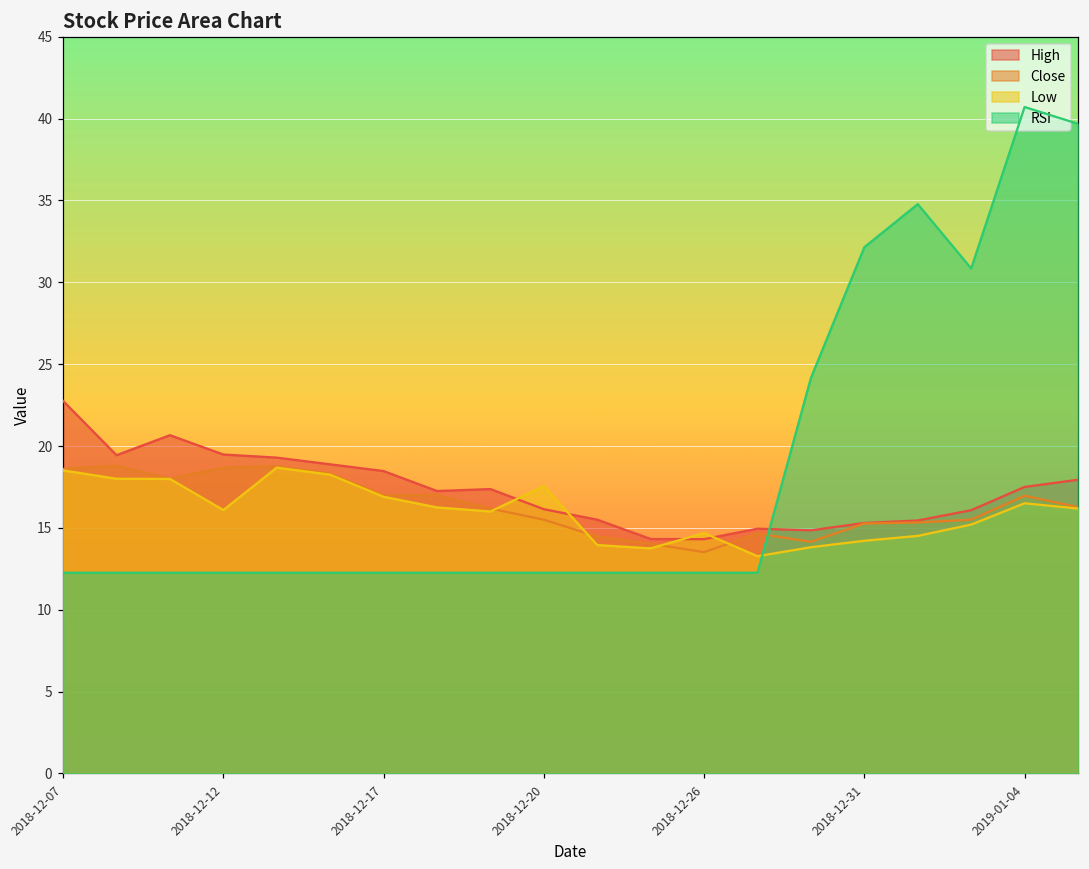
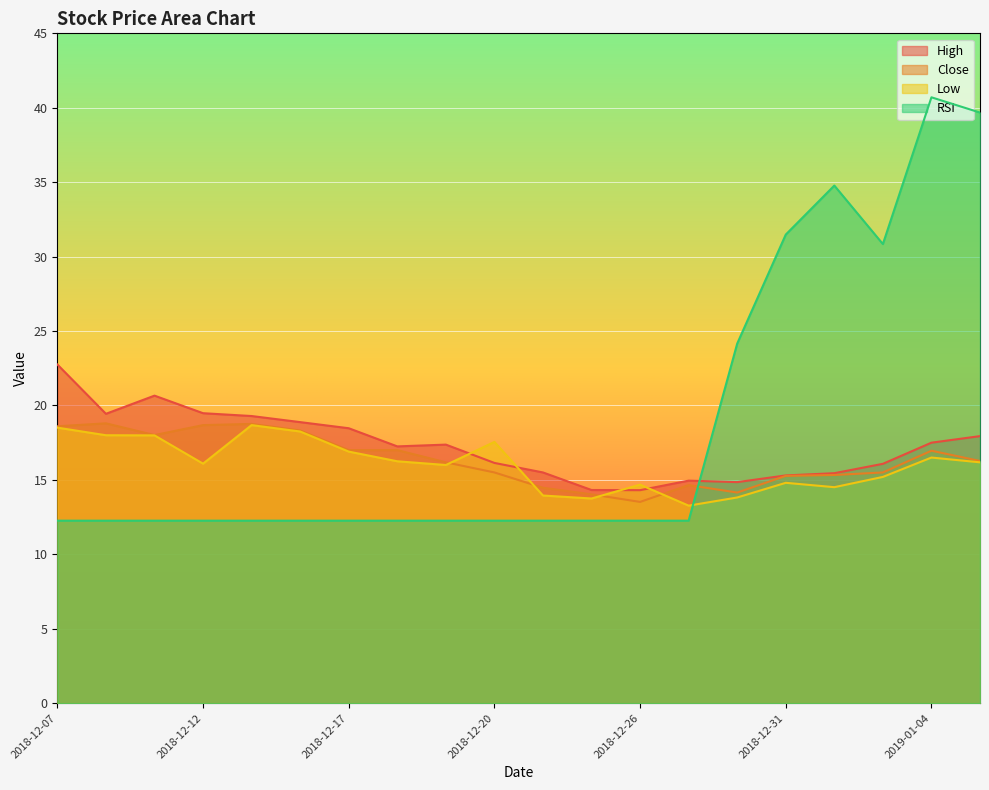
Low, 2018-12-31: 14.2 -> 14.8
RSI, 2018-12-31: 32.1 -> 31.5
